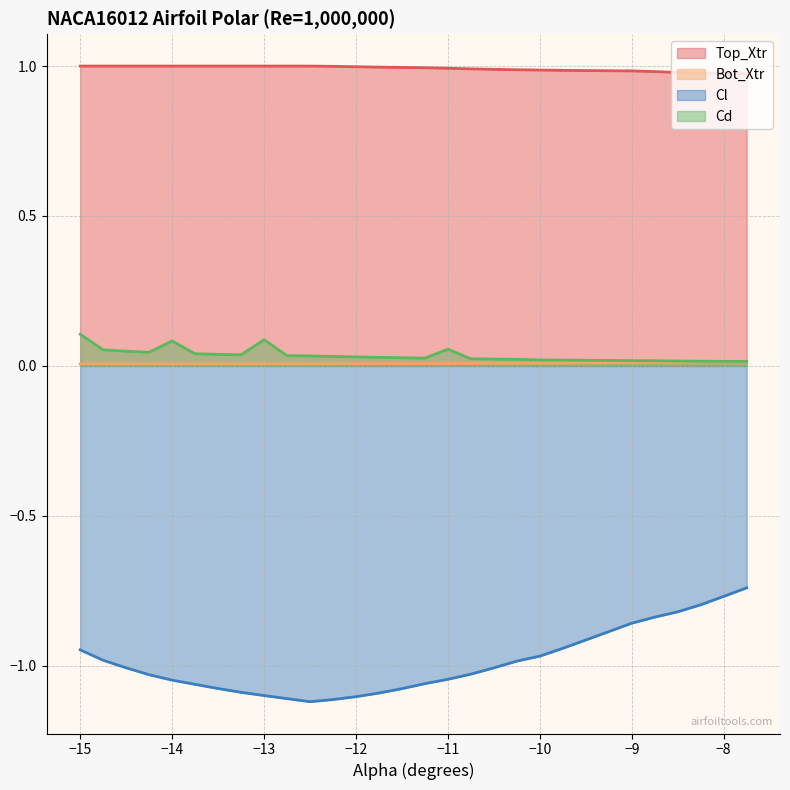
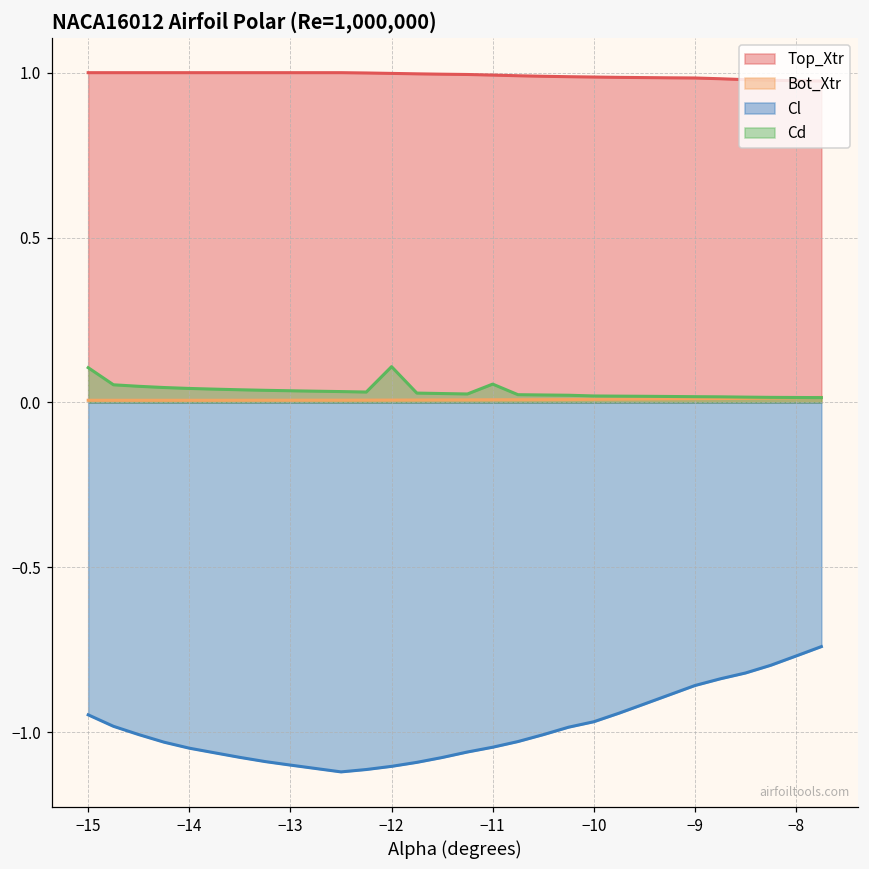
Cd, −14: 0.08 -> 0.04
Cd, −13: 0.09 -> 0.04
Cd, −12: 0.03 -> 0.11
